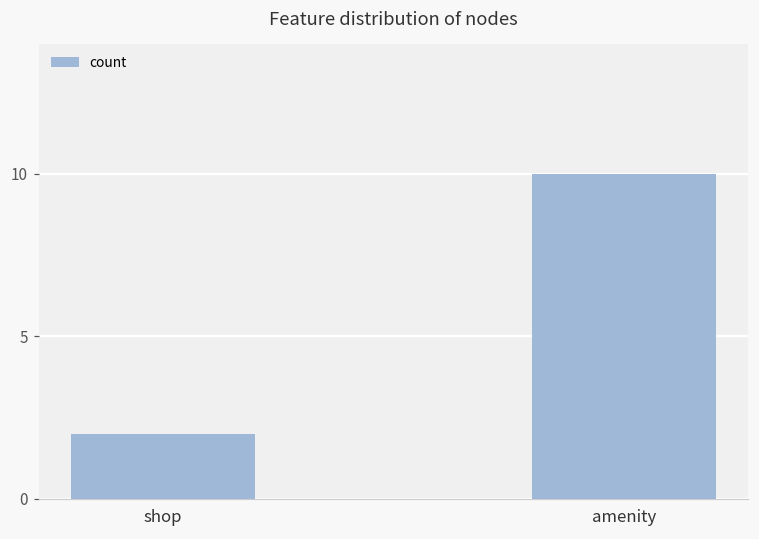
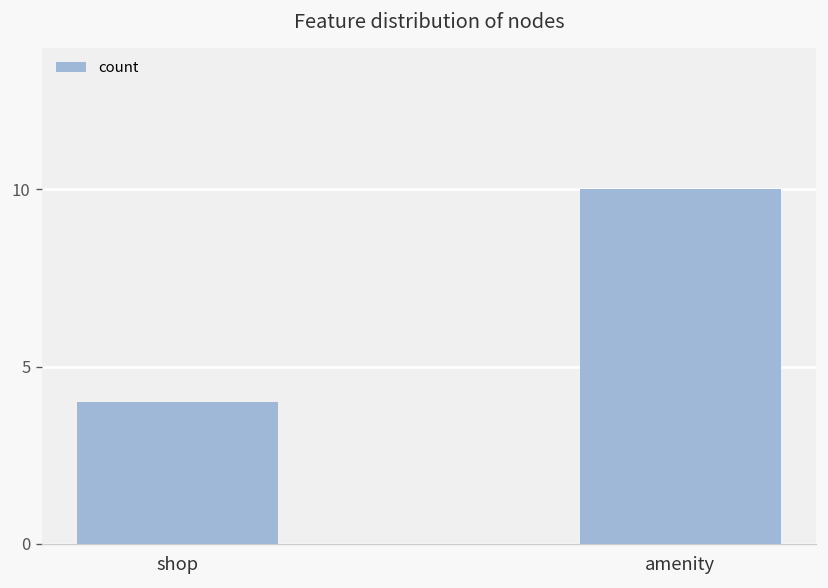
shop: 2 -> 4
